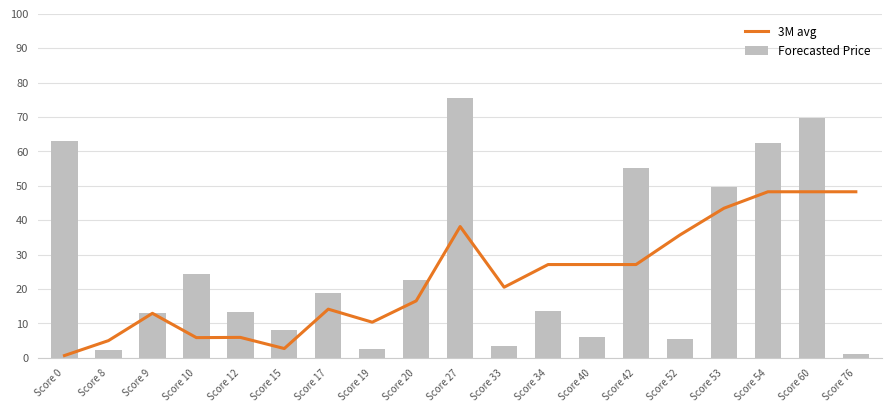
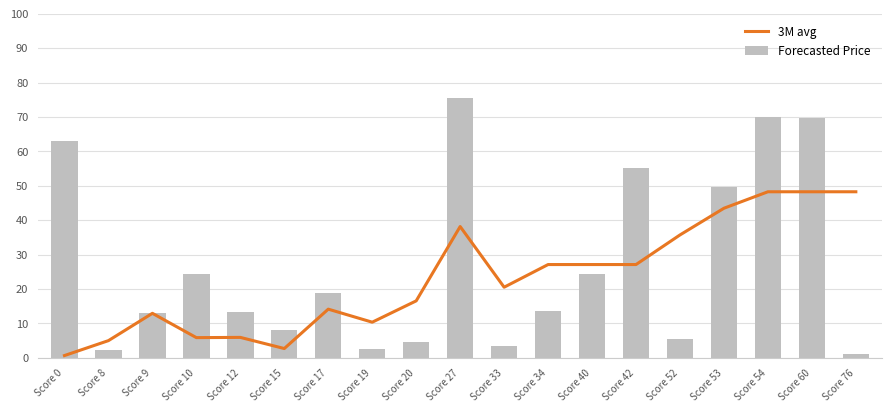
Forecasted Price, Score 20: 22 -> 4
Forecasted Price, Score 40: 6 -> 24
Forecasted Price, Score 54: 62 -> 70
